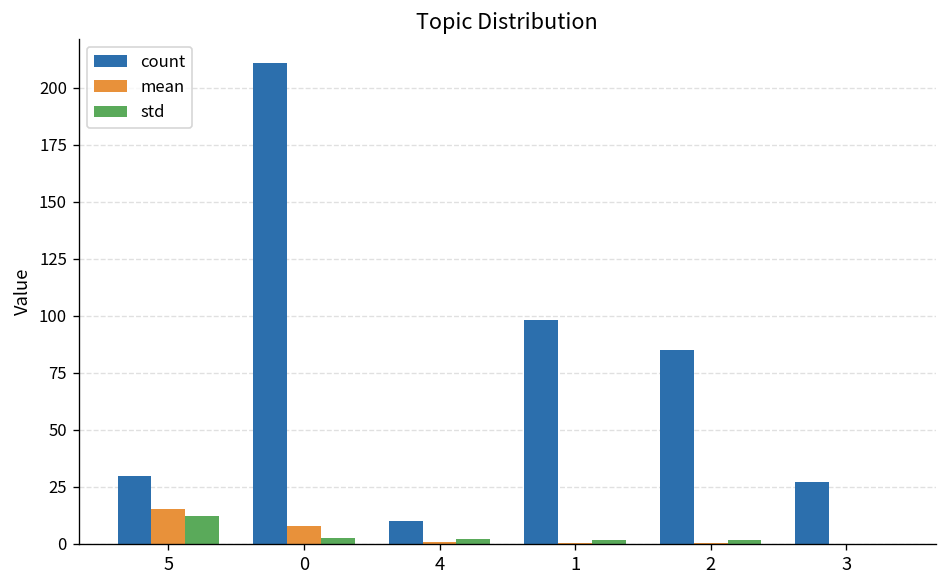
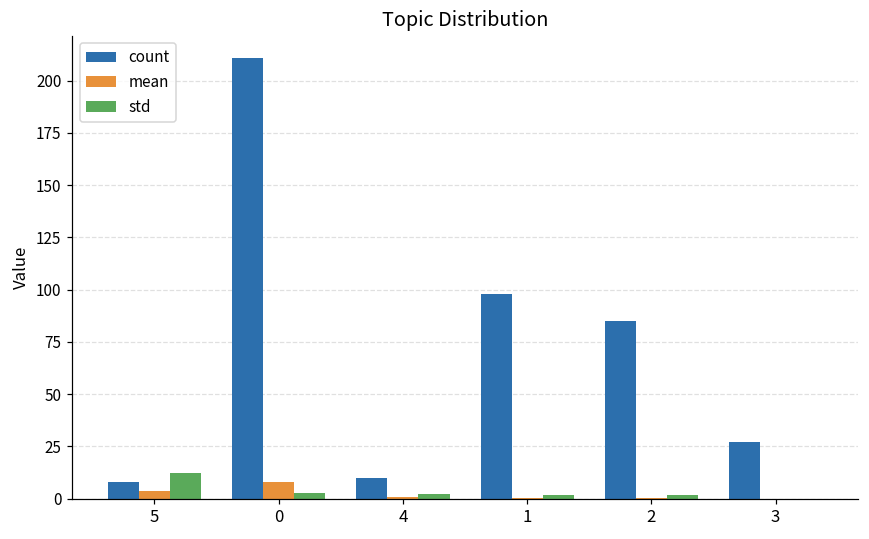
count, 5: 30 -> 8
mean, 5: 16 -> 4
